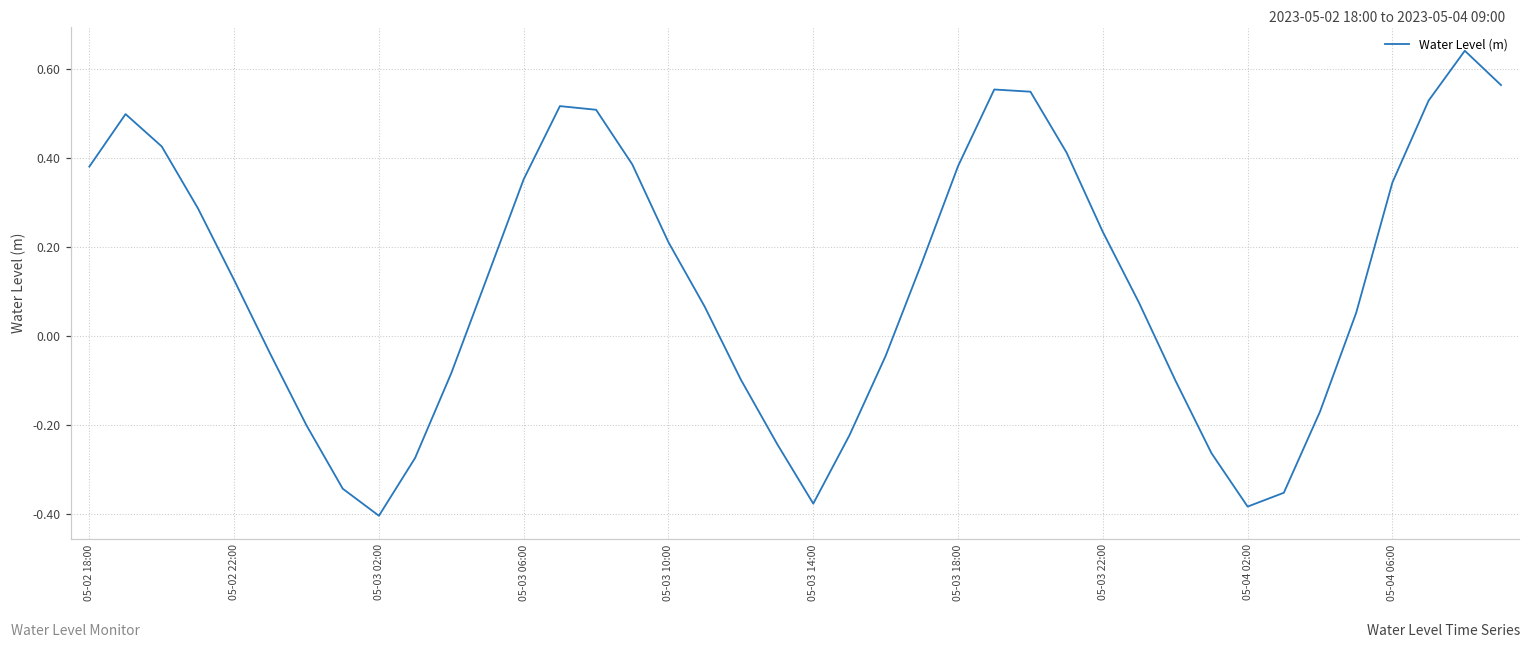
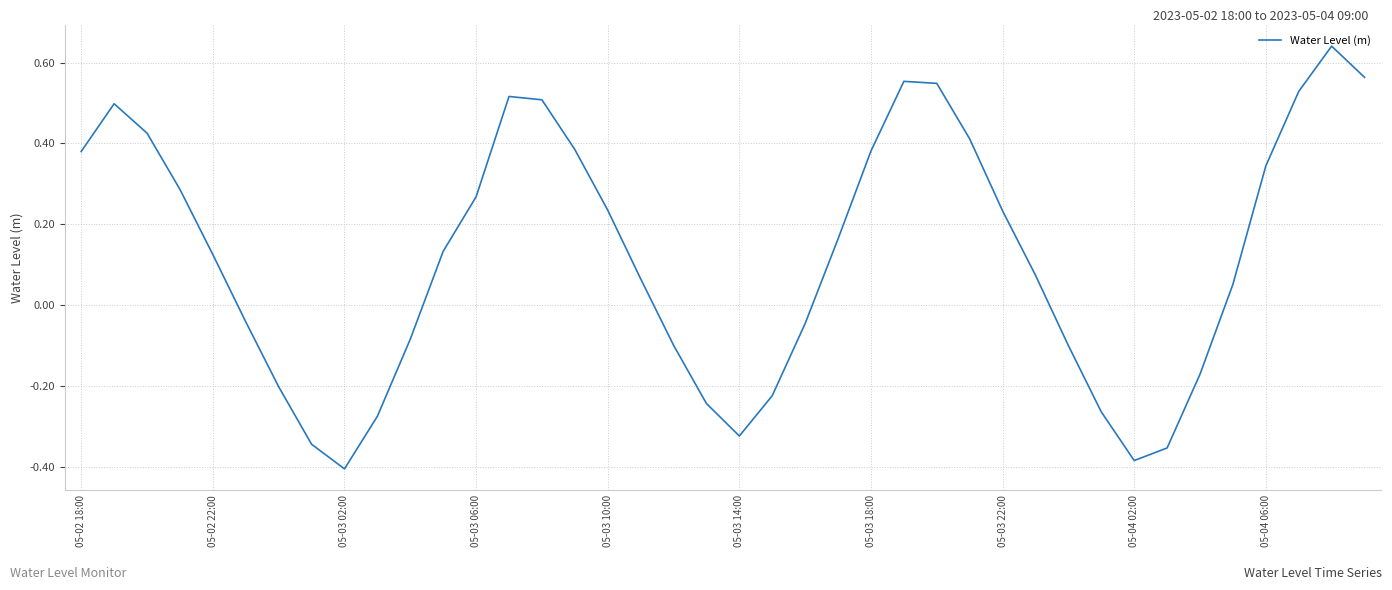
05-03 06:00: 0.35 -> 0.27
05-03 10:00: 0.21 -> 0.24
05-03 14:00: -0.38 -> -0.32
